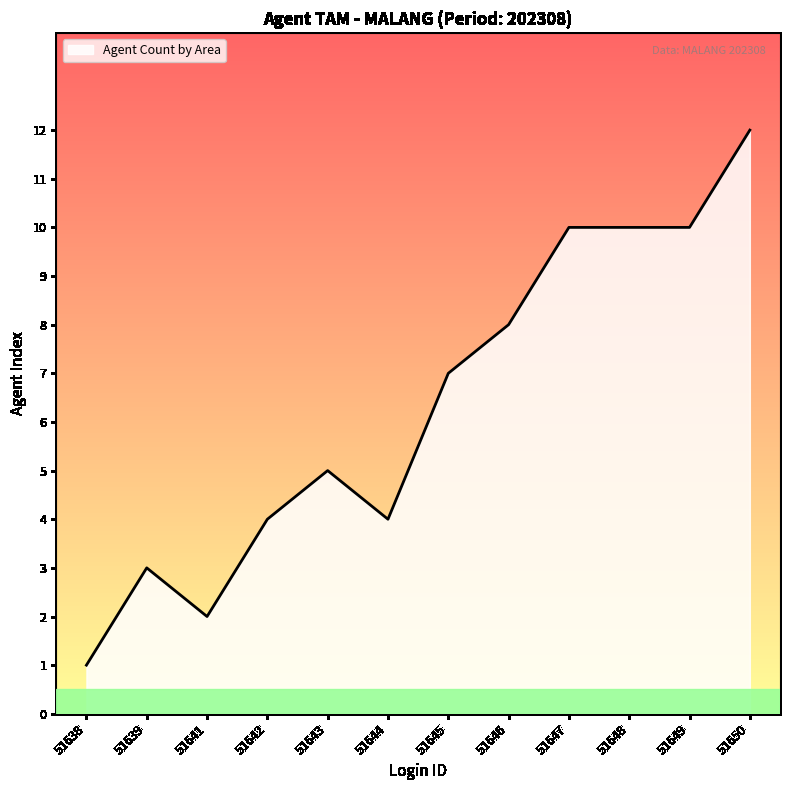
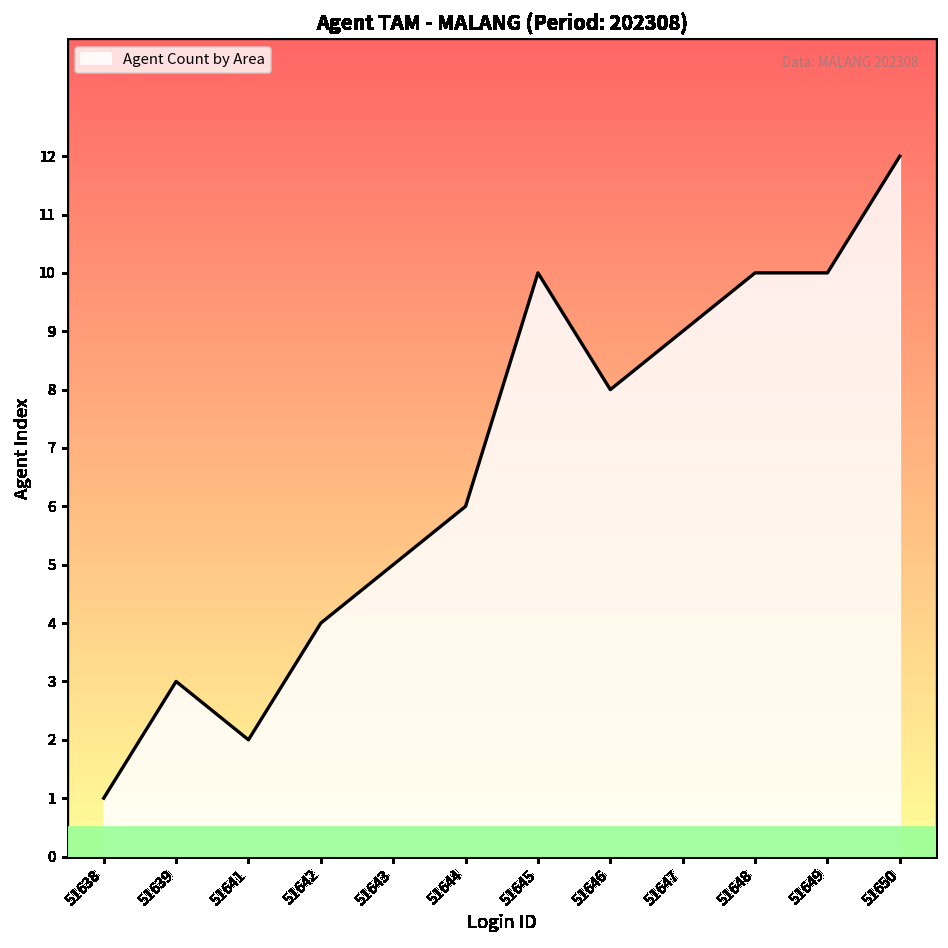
51644: 4 -> 6
51645: 7 -> 10
51647: 10 -> 9
